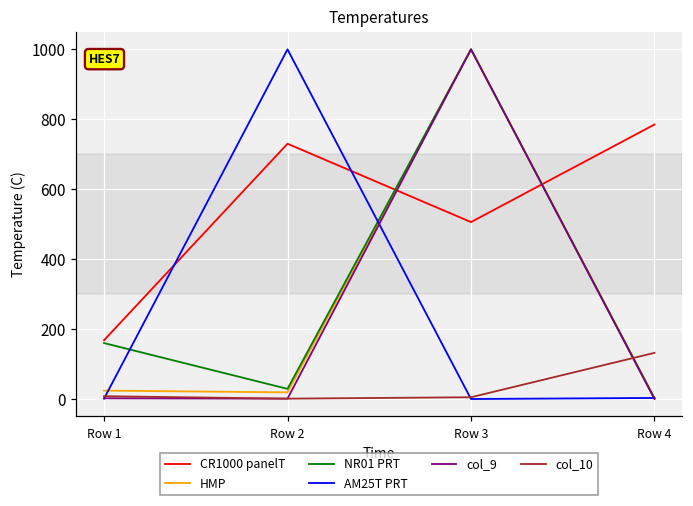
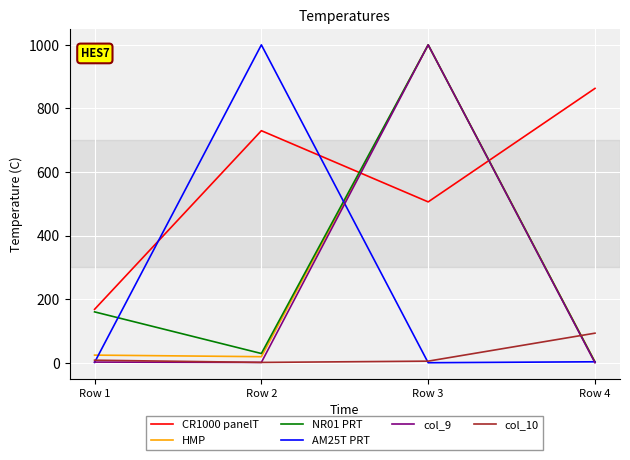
CR1000 panelT, Row 4: 790 -> 860
col_10, Row 4: 130 -> 90
